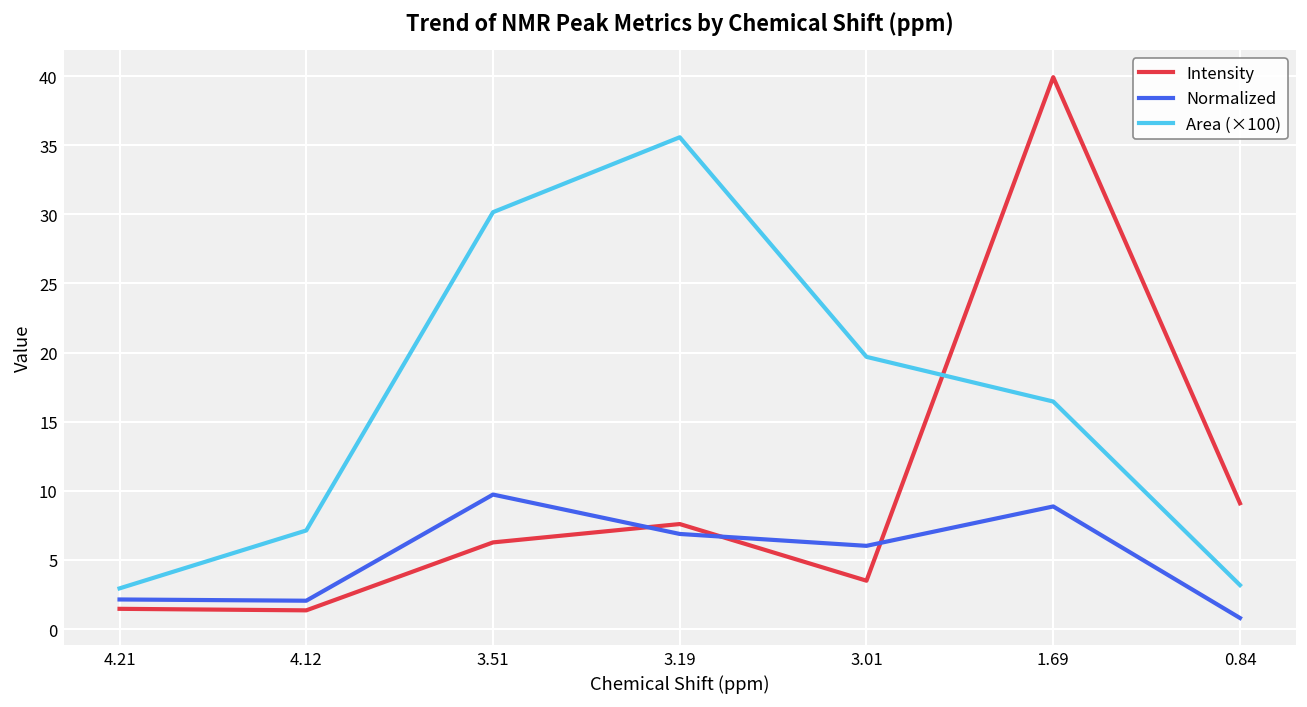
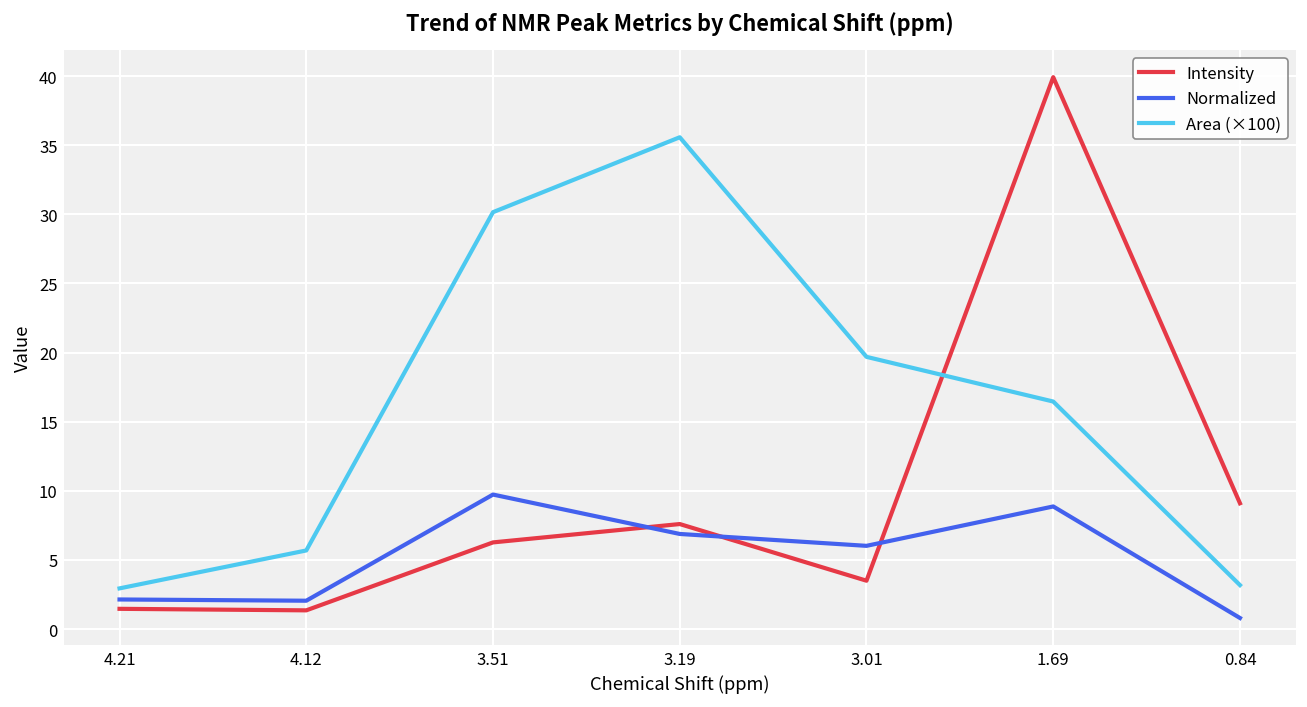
Area (×100), 4.12: 7.1 -> 5.7
